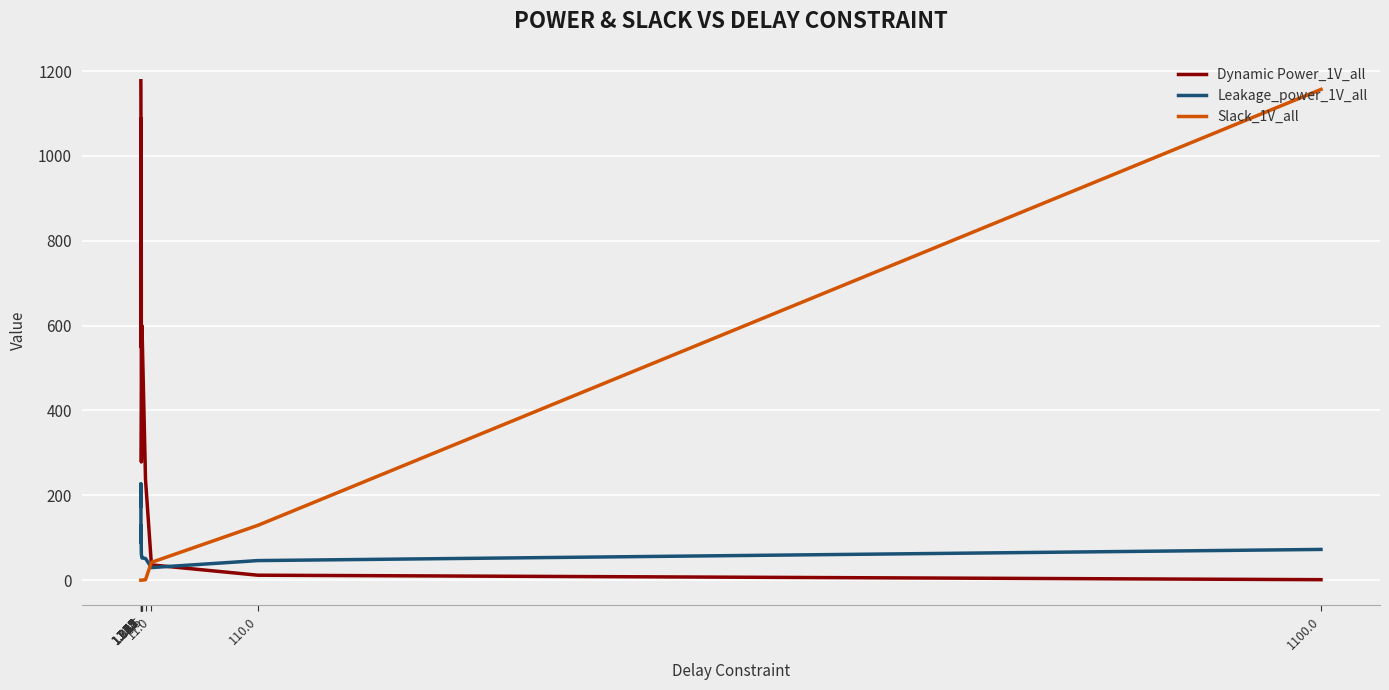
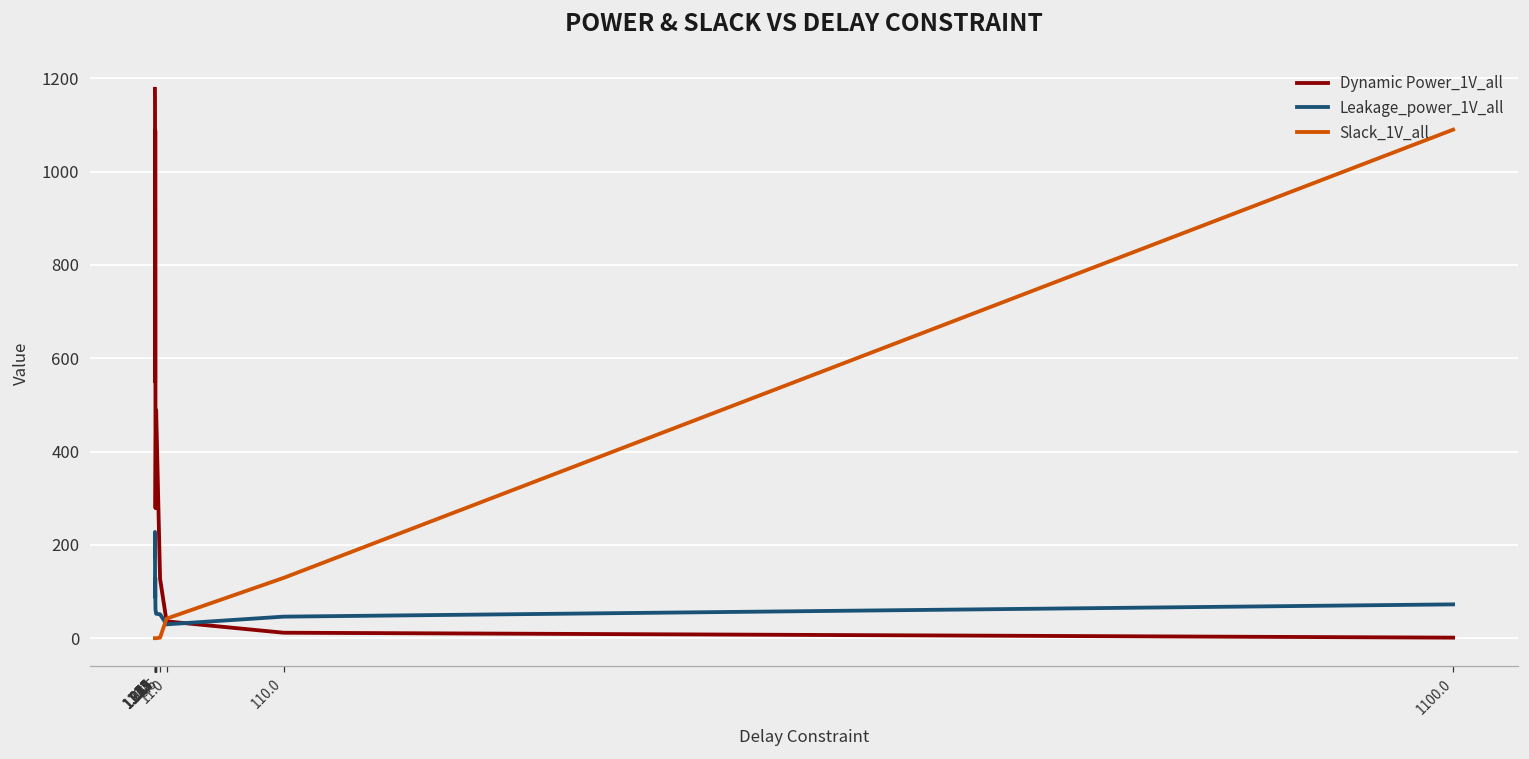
Dynamic Power_1V_all, 2.2: 600 -> 490
Dynamic Power_1V_all, 5.5: 240 -> 130
Slack_1V_all, 1100.0: 1160 -> 1090
